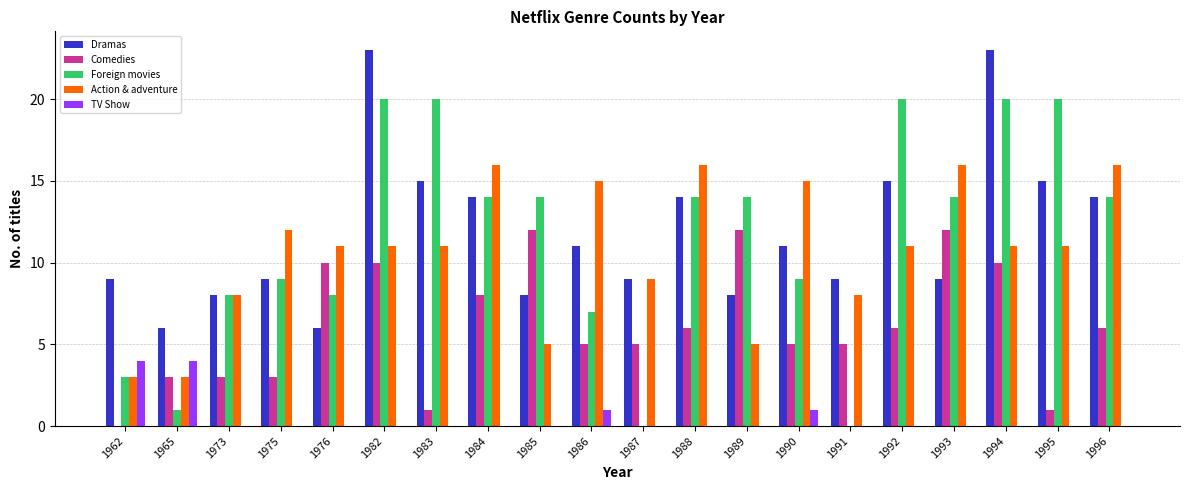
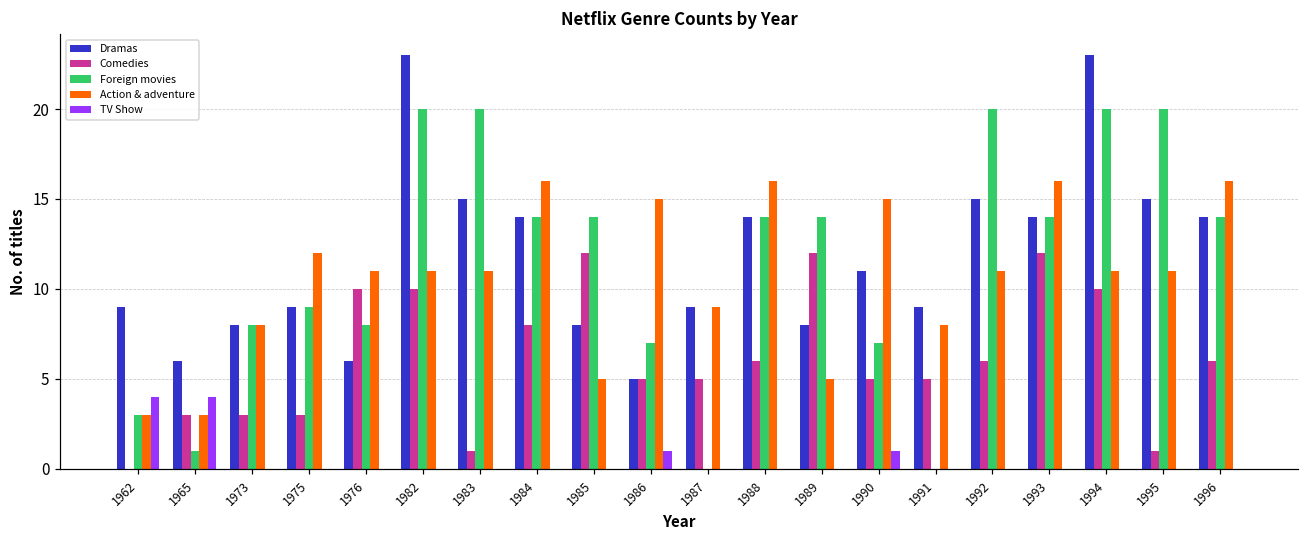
Dramas, 1986: 11 -> 5
Foreign movies, 1990: 9 -> 7
Dramas, 1993: 9 -> 14
